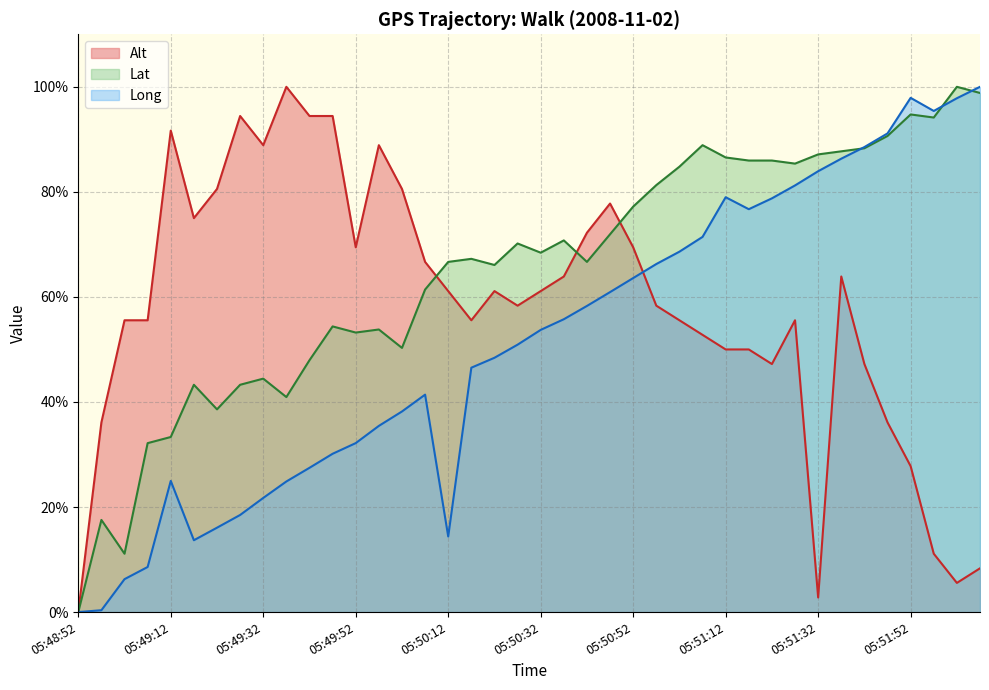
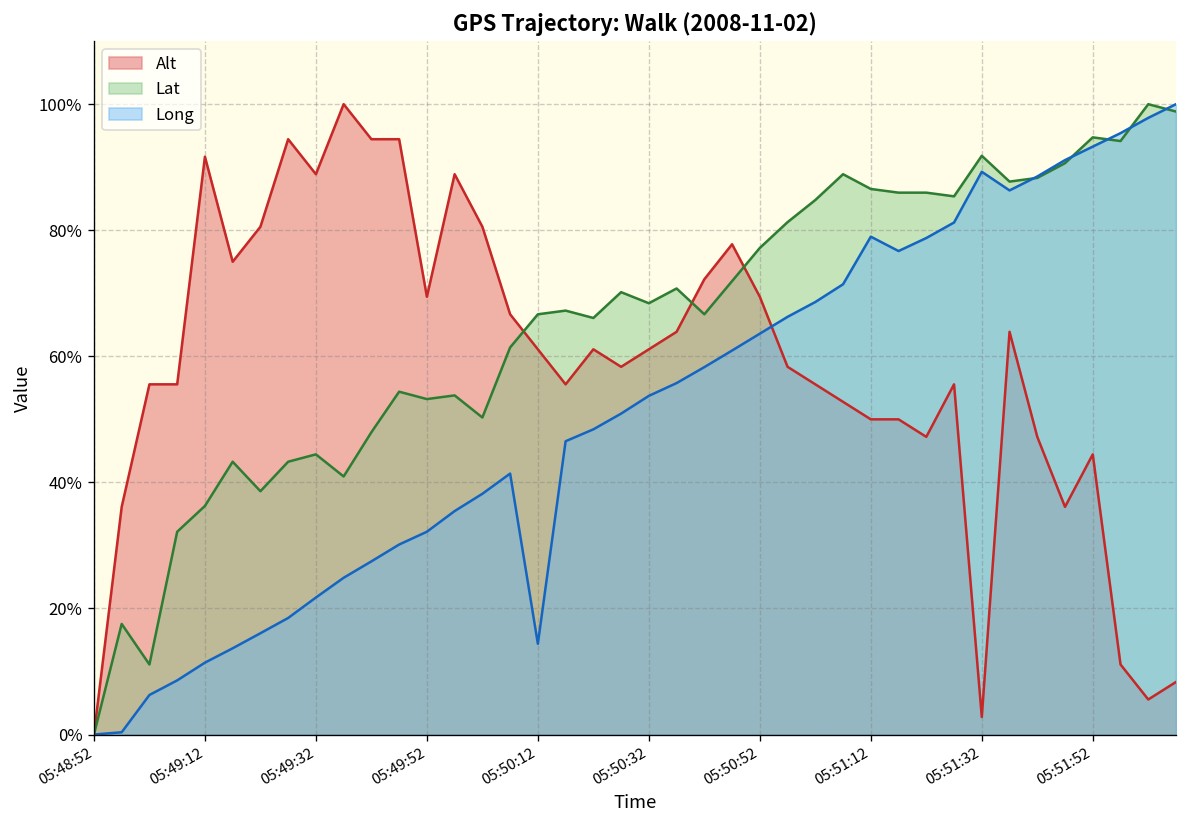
Lat, 05:49:12: 33% -> 36%
Long, 05:49:12: 25% -> 11%
Lat, 05:51:32: 87% -> 92%
Long, 05:51:32: 84% -> 89%
Alt, 05:51:52: 28% -> 44%
Long, 05:51:52: 98% -> 93%
